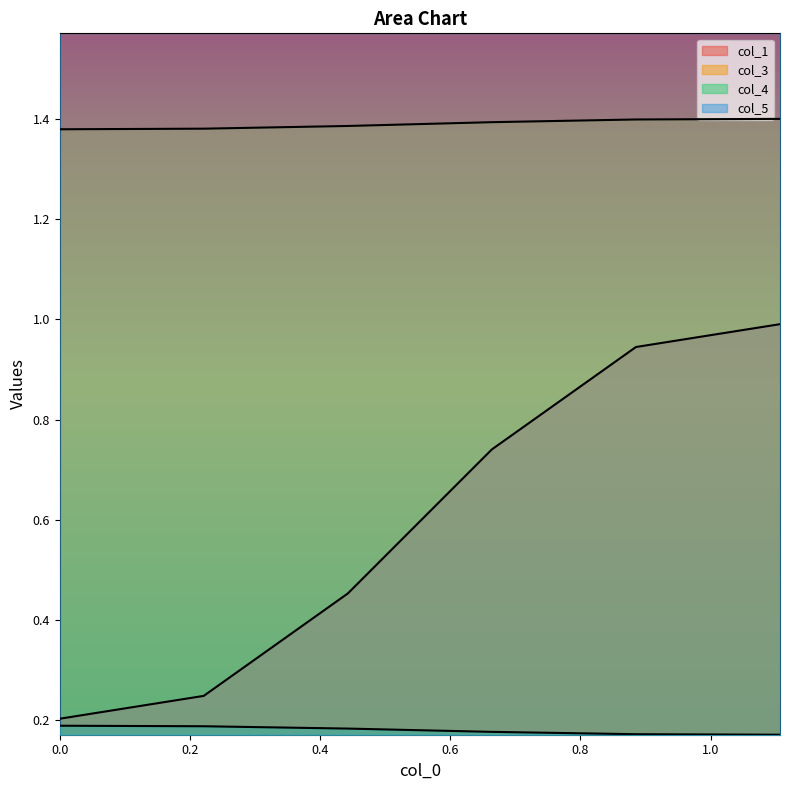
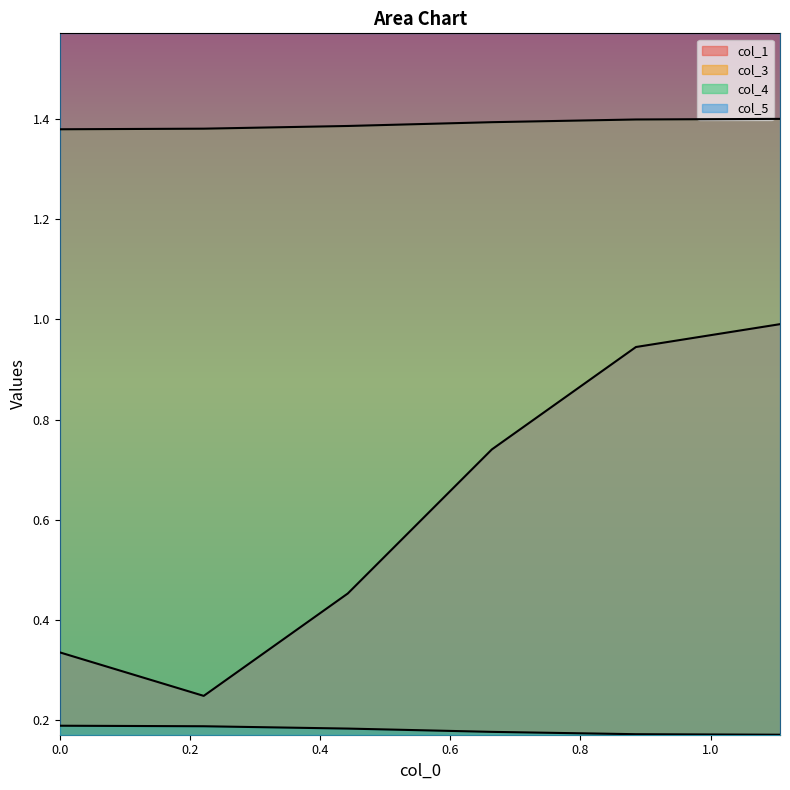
col_1, 0.0: 0.20 -> 0.34
